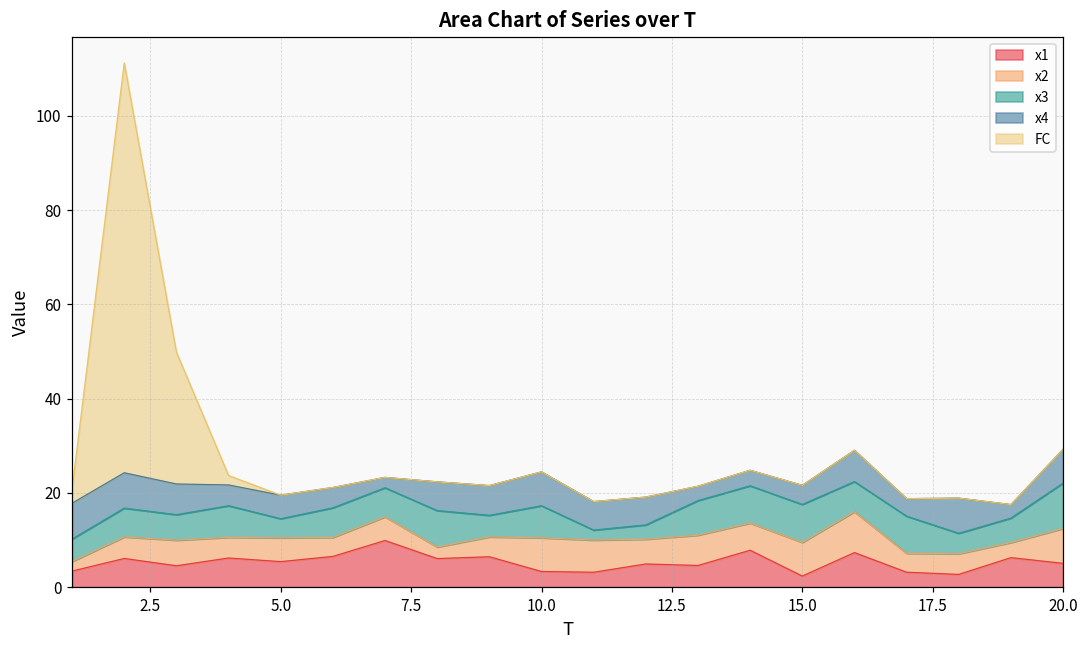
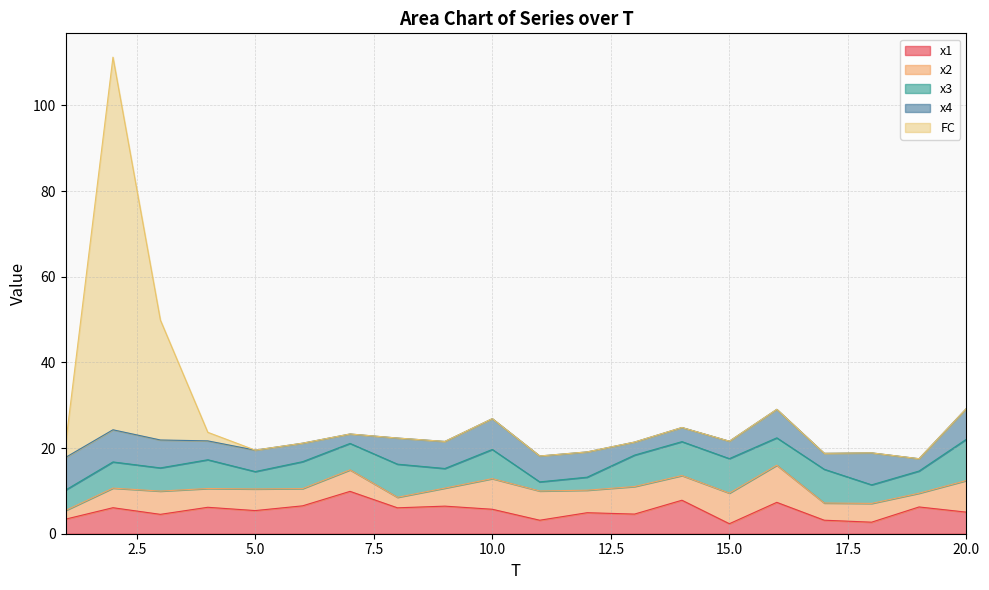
x1, 10.0: 3 -> 6
